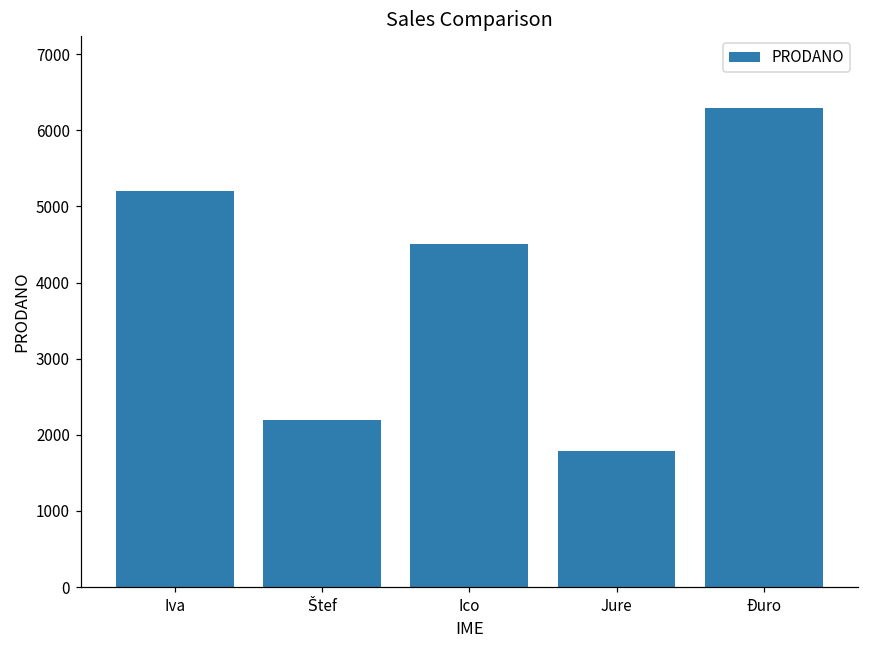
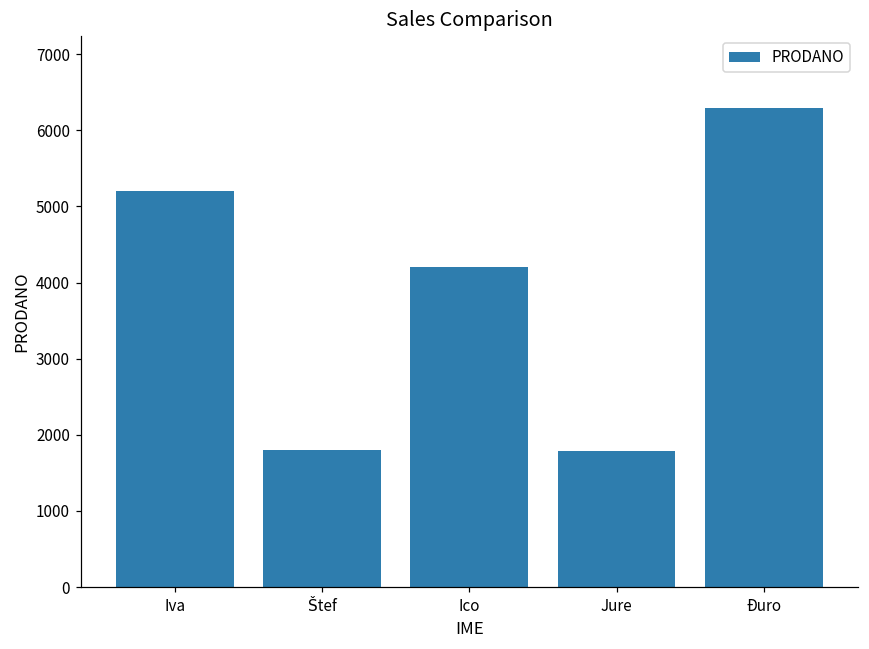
Štef: 2200 -> 1800
Ico: 4500 -> 4200
